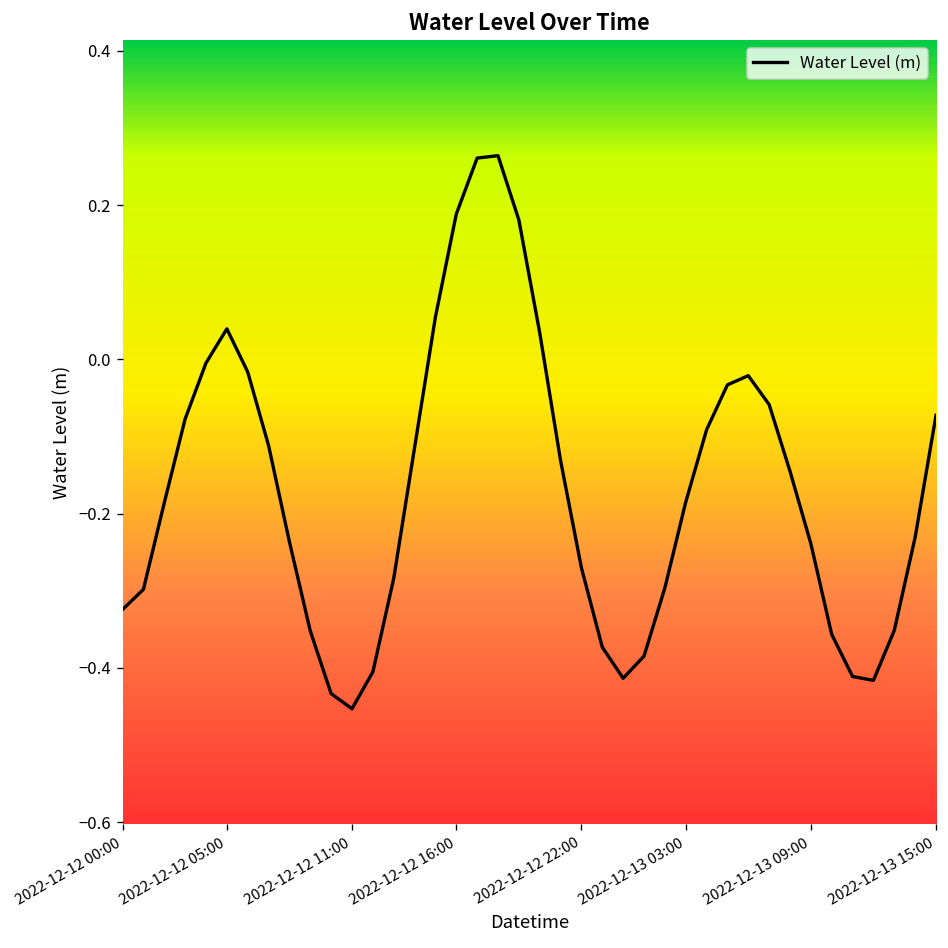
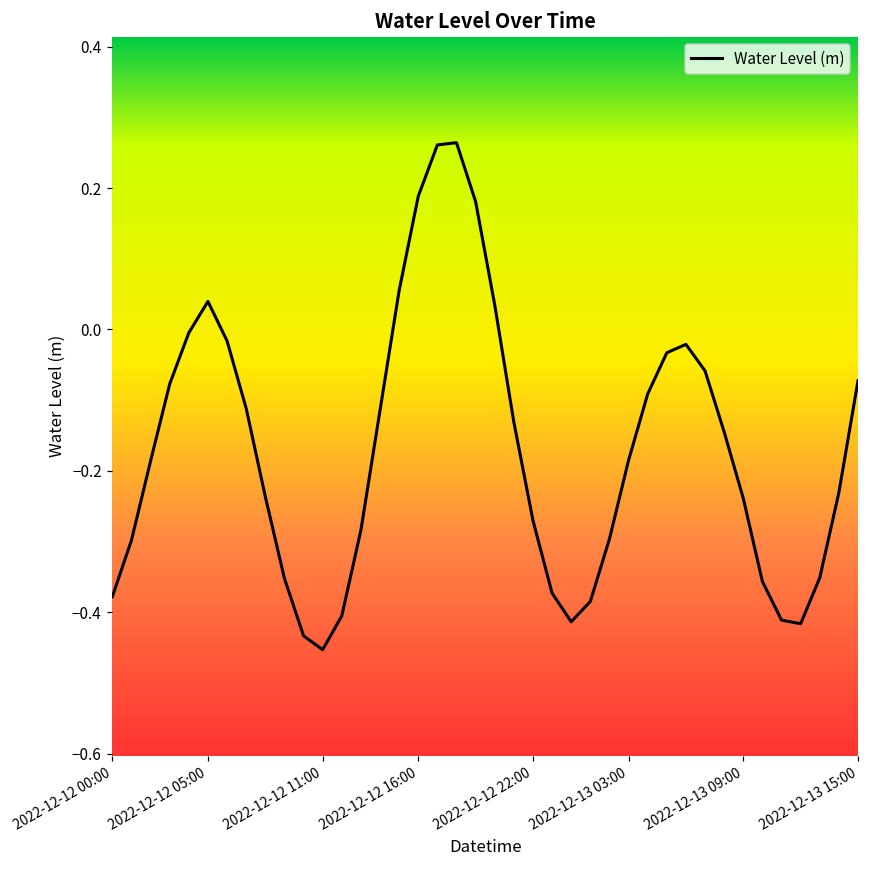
2022-12-12 00:00: -0.32 -> -0.38
